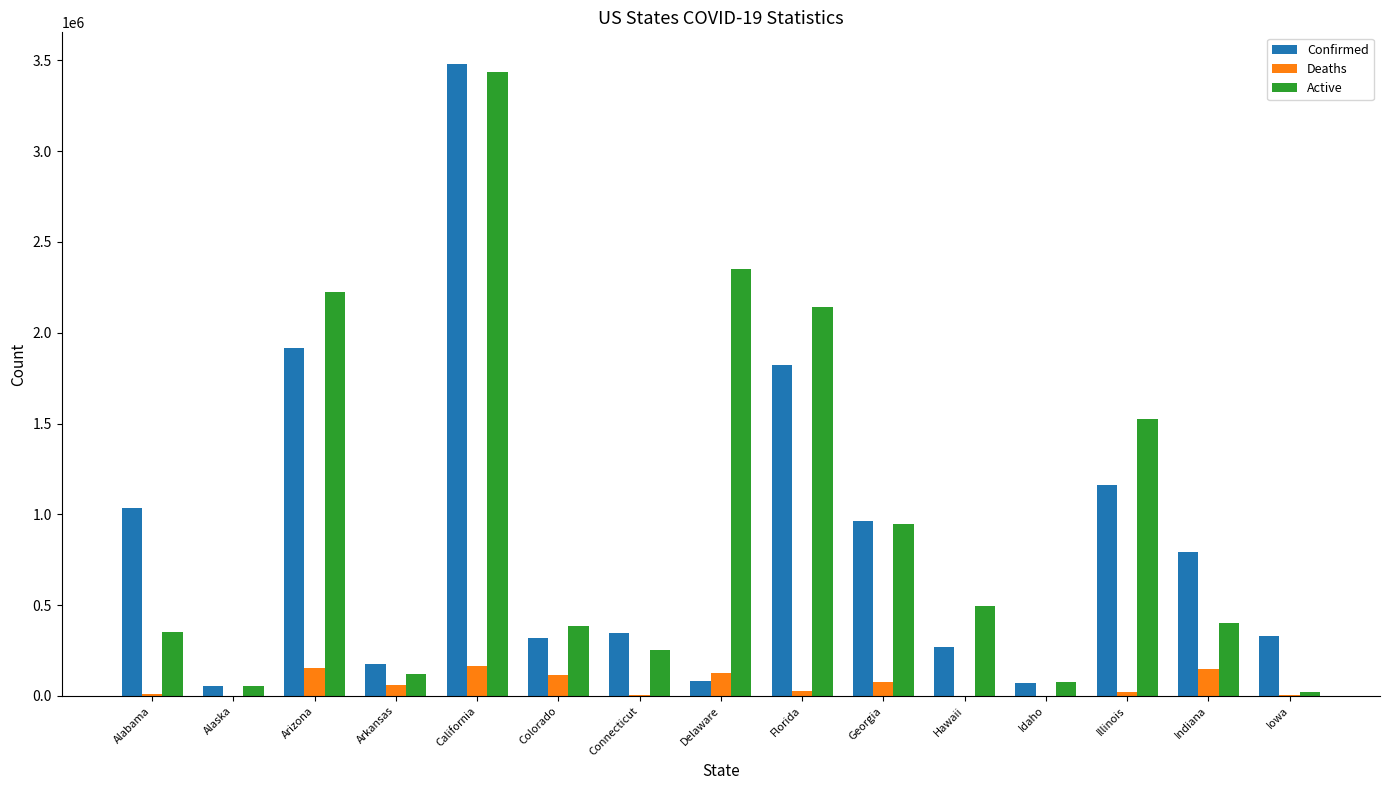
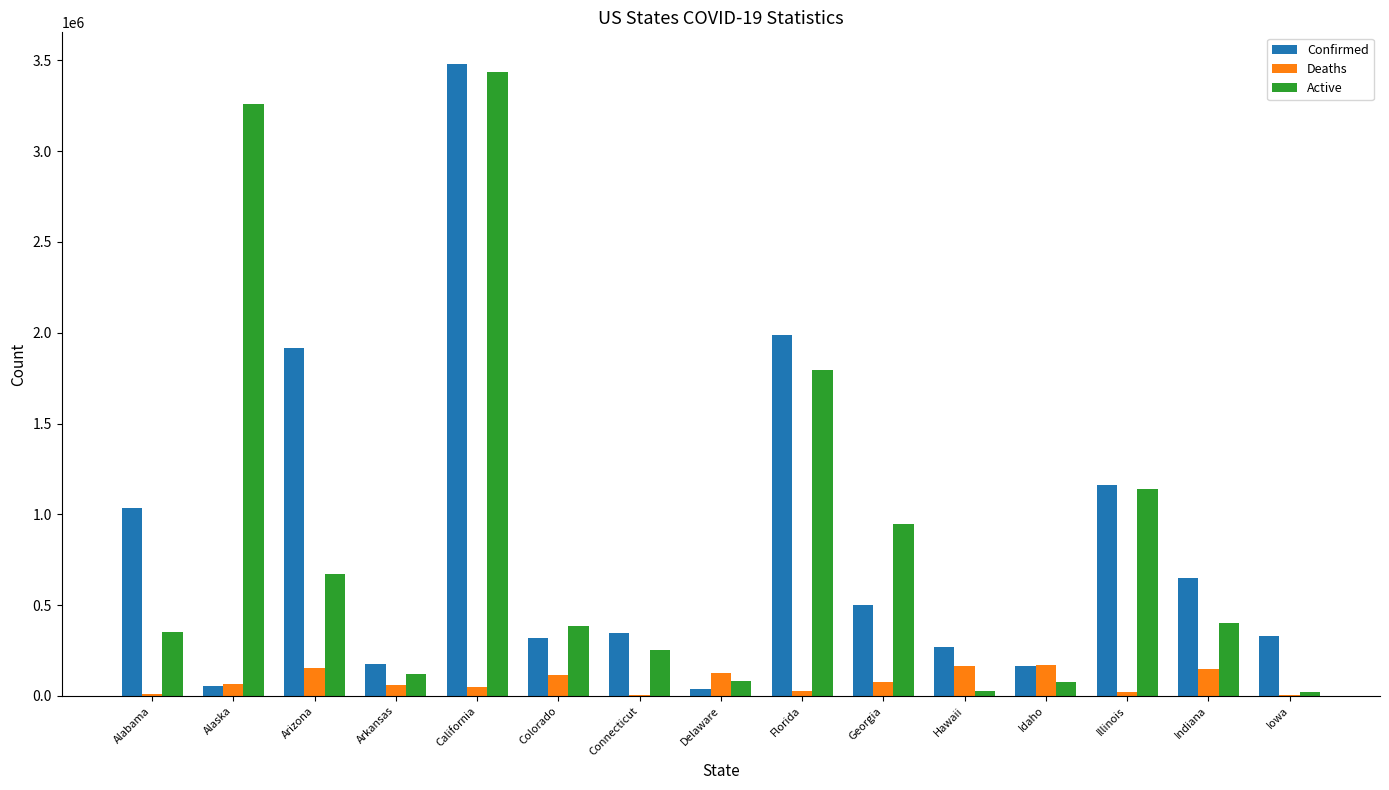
Deaths, Alaska: 0 -> 60000
Active, Alaska: 60000 -> 3260000
Active, Arizona: 2230000 -> 670000
Deaths, California: 170000 -> 50000
Confirmed, Delaware: 80000 -> 40000
Active, Delaware: 2350000 -> 80000
Confirmed, Florida: 1820000 -> 1990000
Active, Florida: 2140000 -> 1790000
Confirmed, Georgia: 960000 -> 500000
Deaths, Hawaii: 0 -> 170000
Active, Hawaii: 490000 -> 30000
Confirmed, Idaho: 70000 -> 170000
Deaths, Idaho: 0 -> 170000
Active, Illinois: 1520000 -> 1140000
Confirmed, Indiana: 790000 -> 650000
